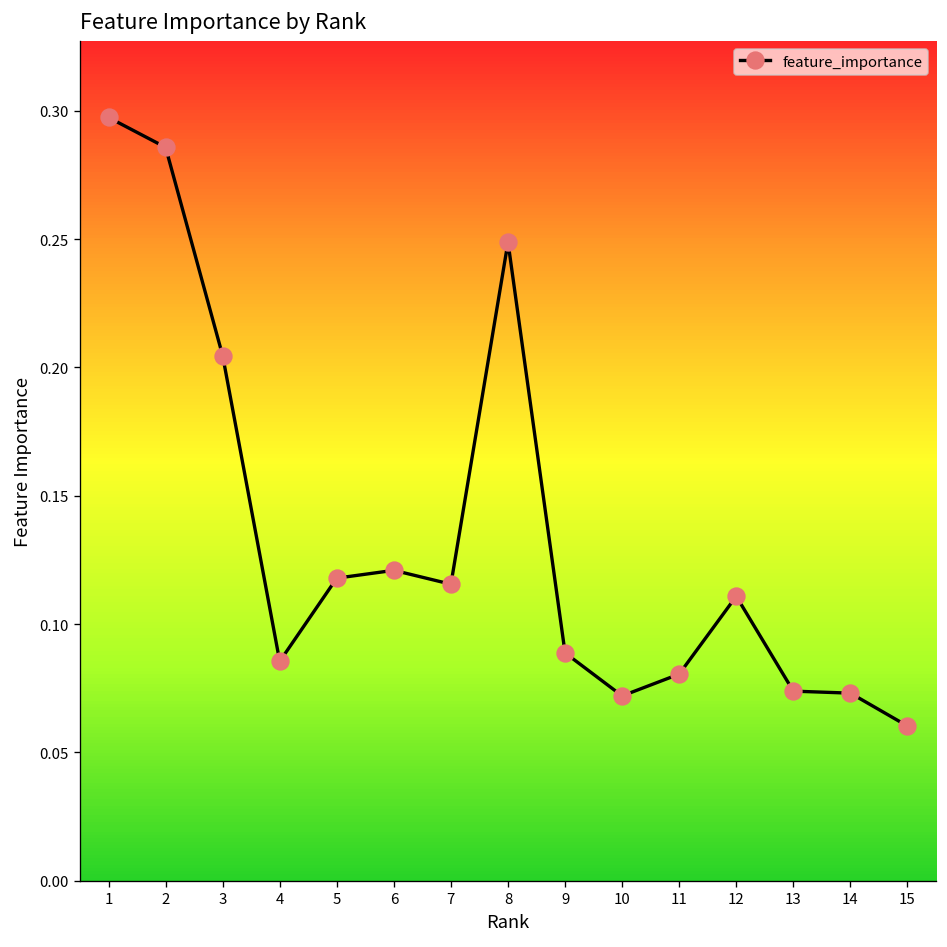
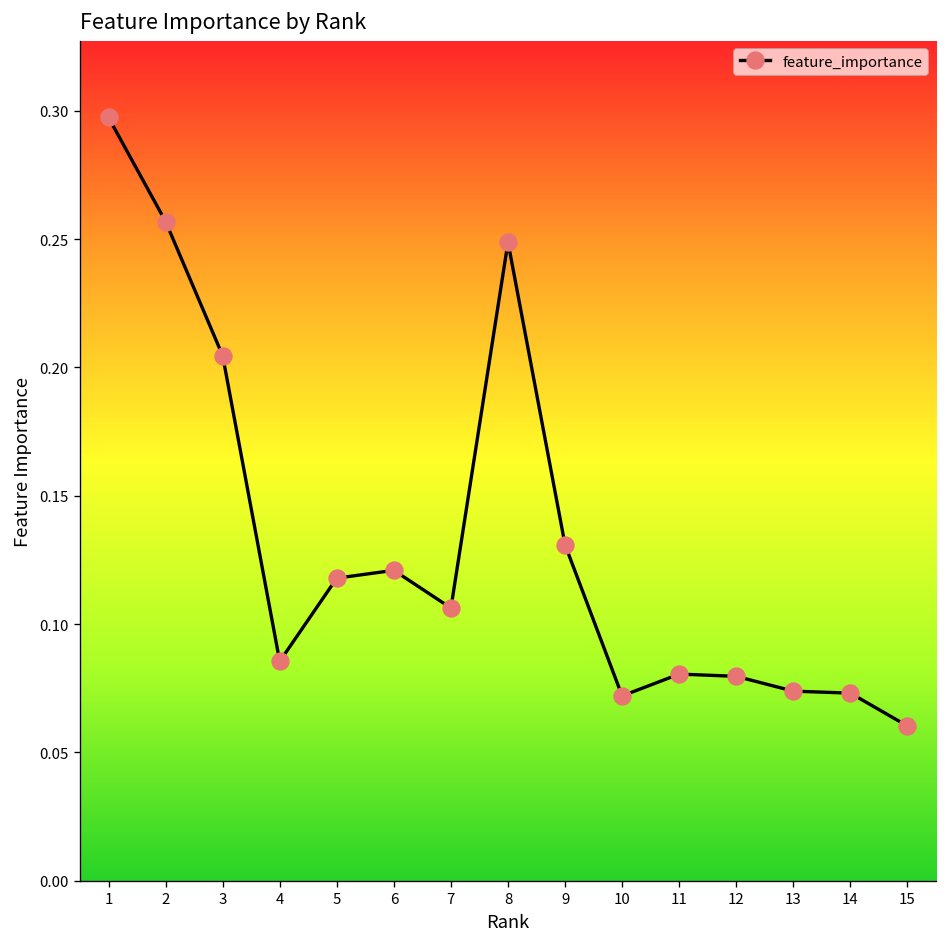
2: 0.286 -> 0.257
7: 0.116 -> 0.106
9: 0.089 -> 0.131
12: 0.111 -> 0.080
